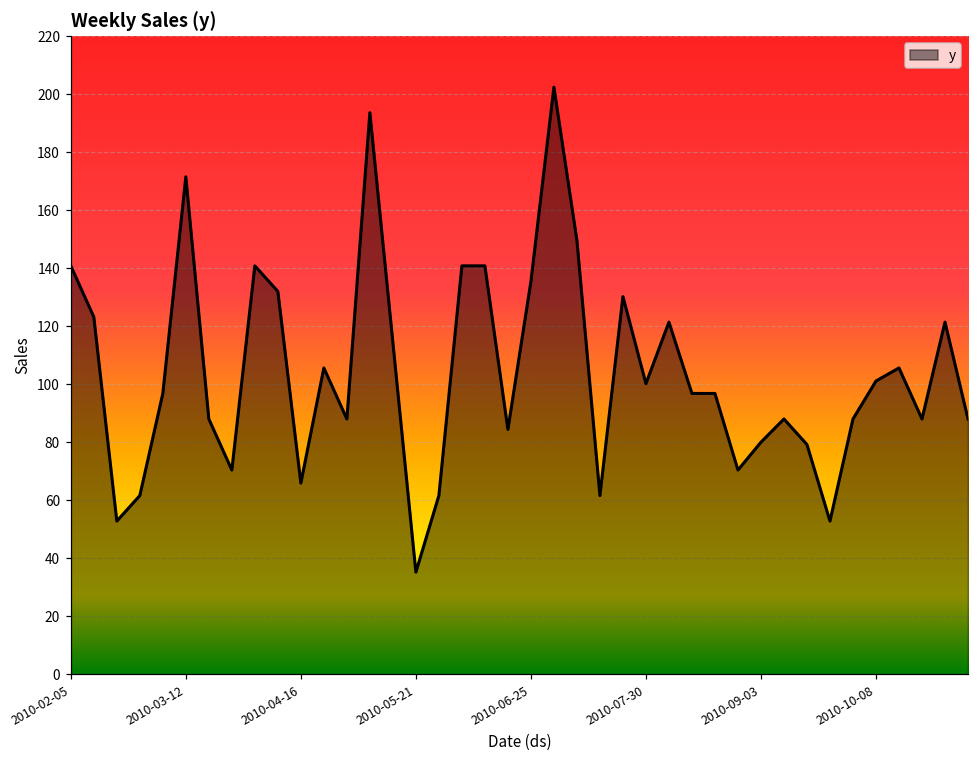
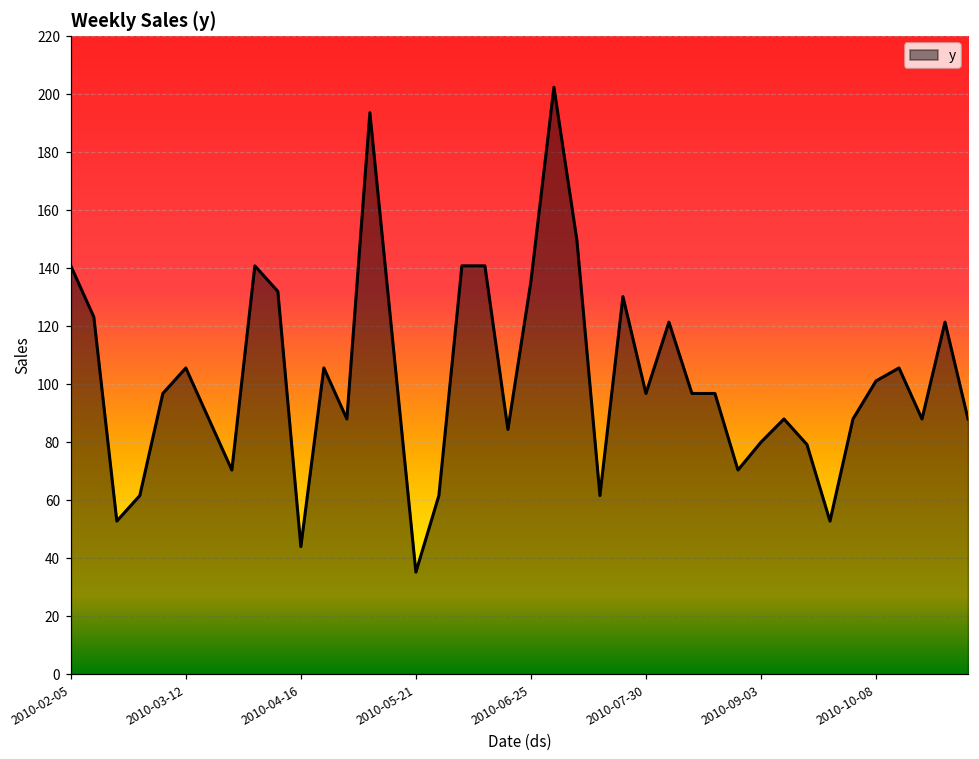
2010-03-12: 172 -> 106
2010-04-16: 66 -> 44
2010-07-30: 100 -> 97
